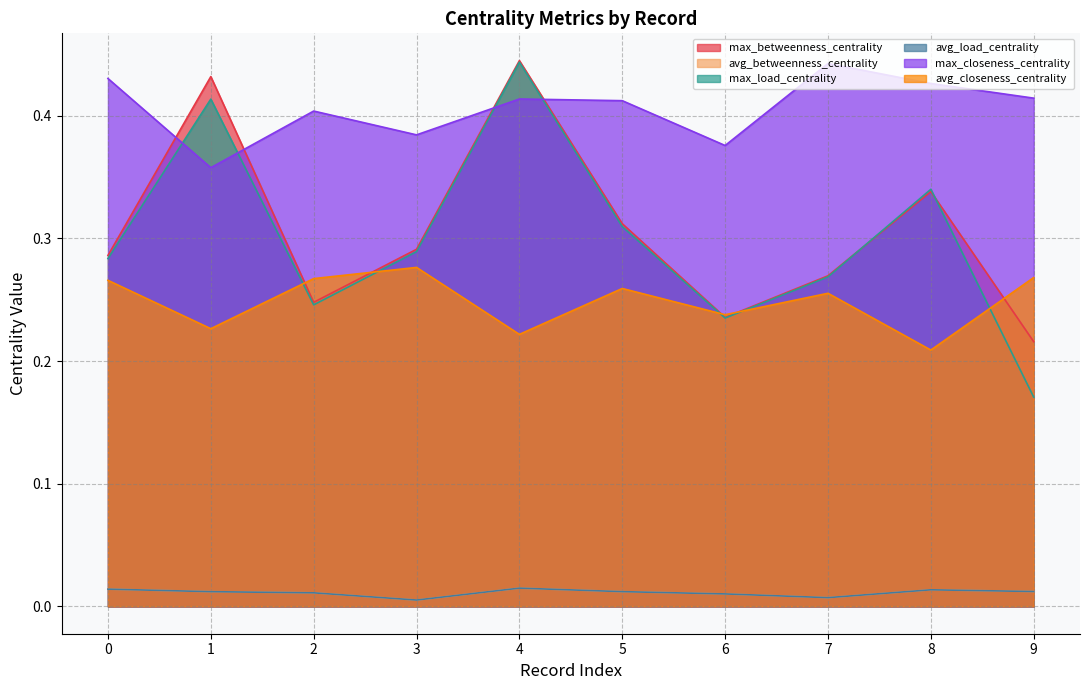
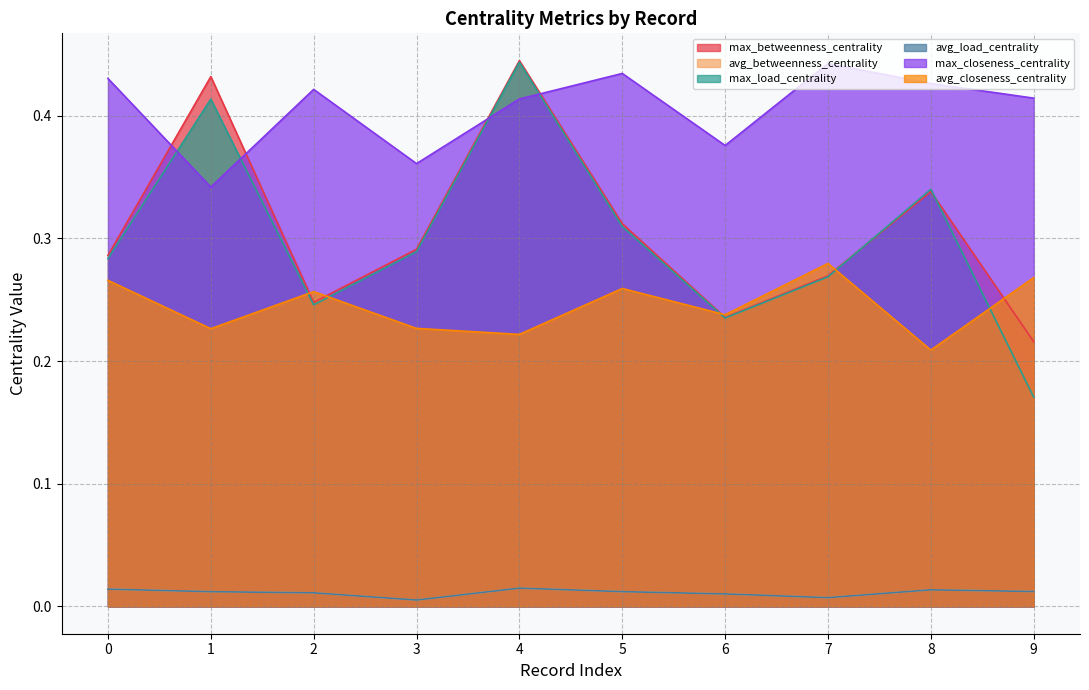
max_closeness_centrality, 1: 0.358 -> 0.342
max_closeness_centrality, 2: 0.404 -> 0.421
avg_closeness_centrality, 2: 0.267 -> 0.257
max_closeness_centrality, 3: 0.384 -> 0.361
avg_closeness_centrality, 3: 0.276 -> 0.227
max_closeness_centrality, 5: 0.412 -> 0.434
avg_closeness_centrality, 7: 0.255 -> 0.280
